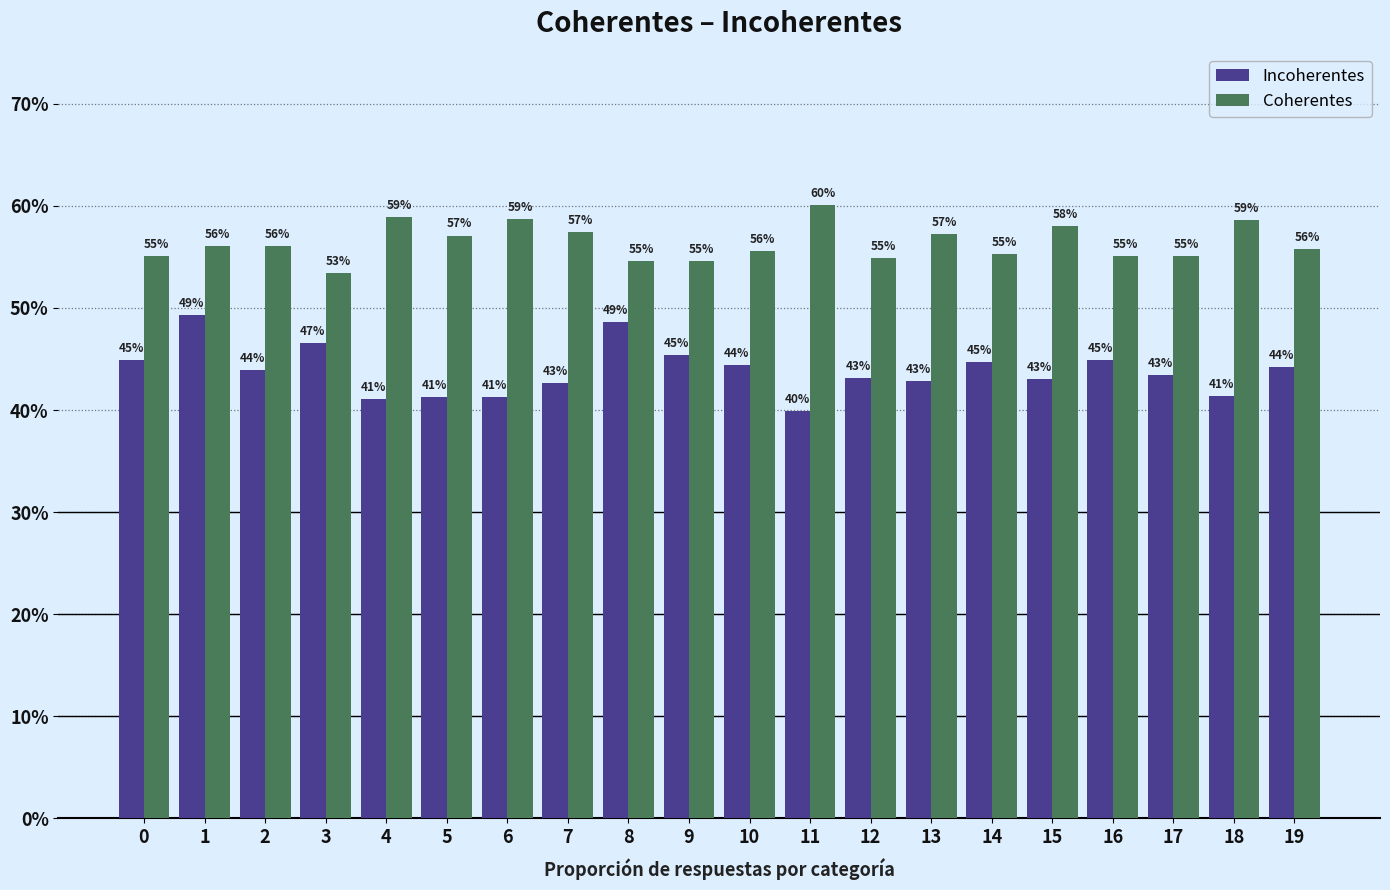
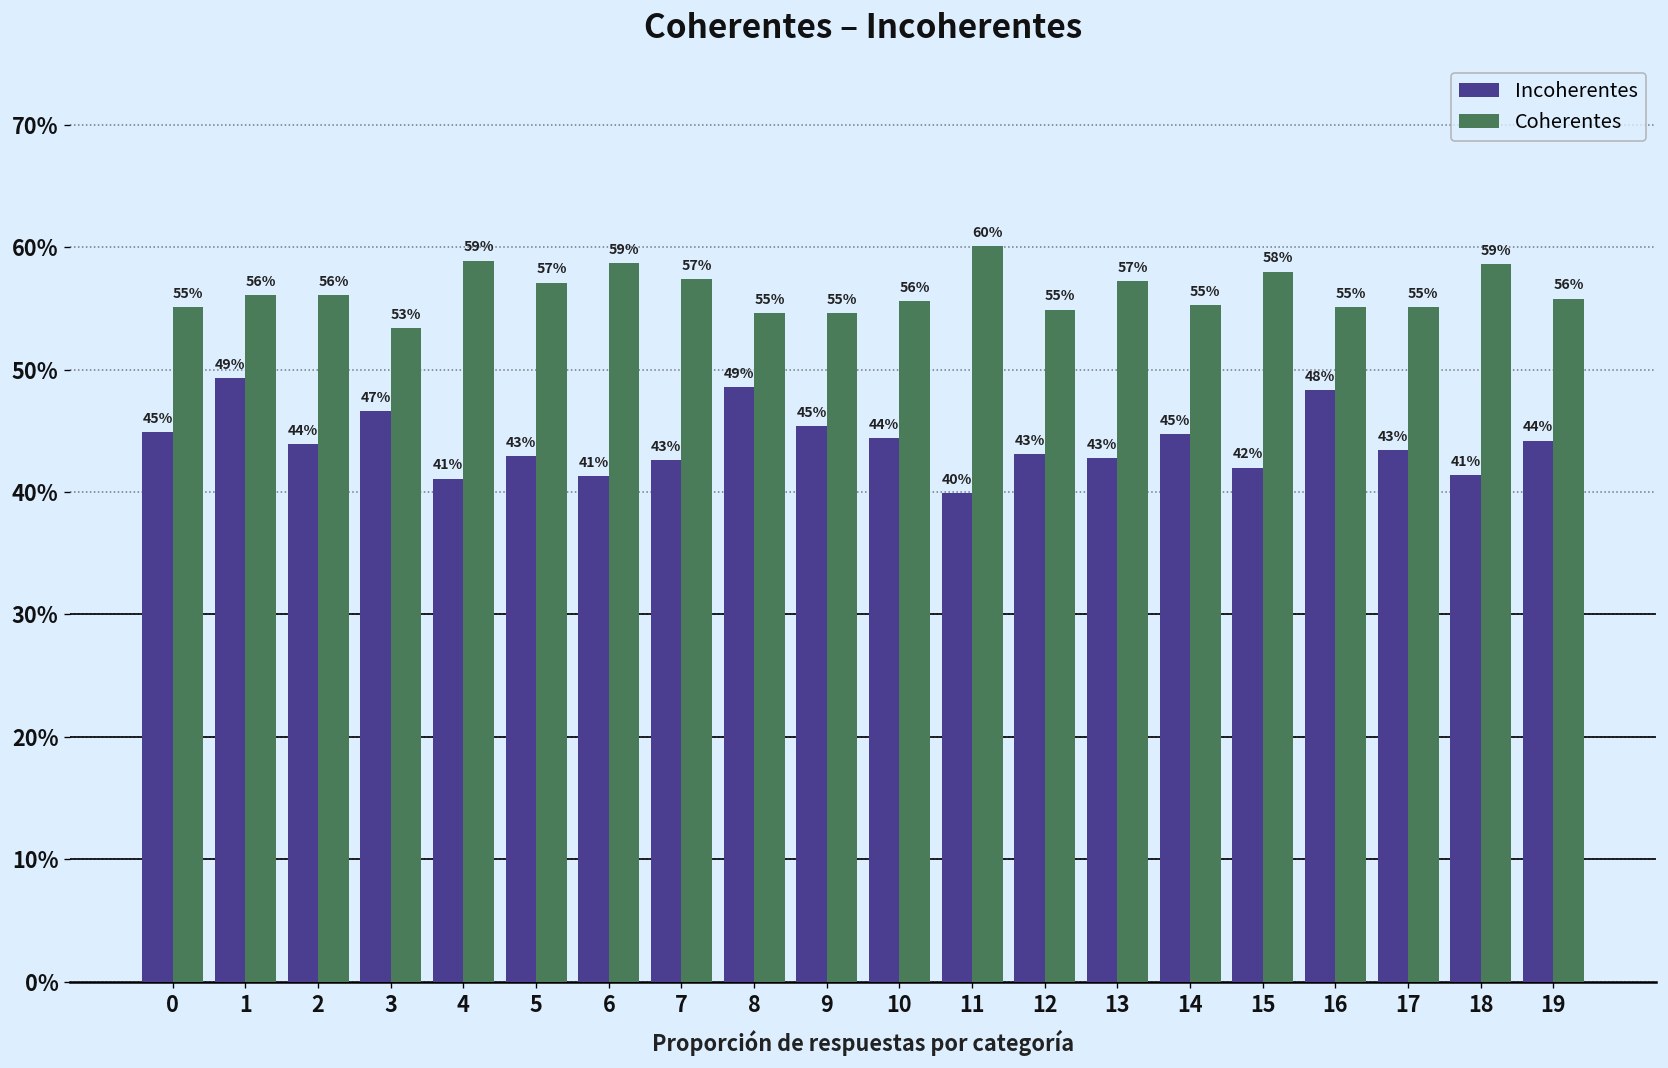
Incoherentes, 5: 41% -> 43%
Incoherentes, 15: 43% -> 42%
Incoherentes, 16: 45% -> 48%
